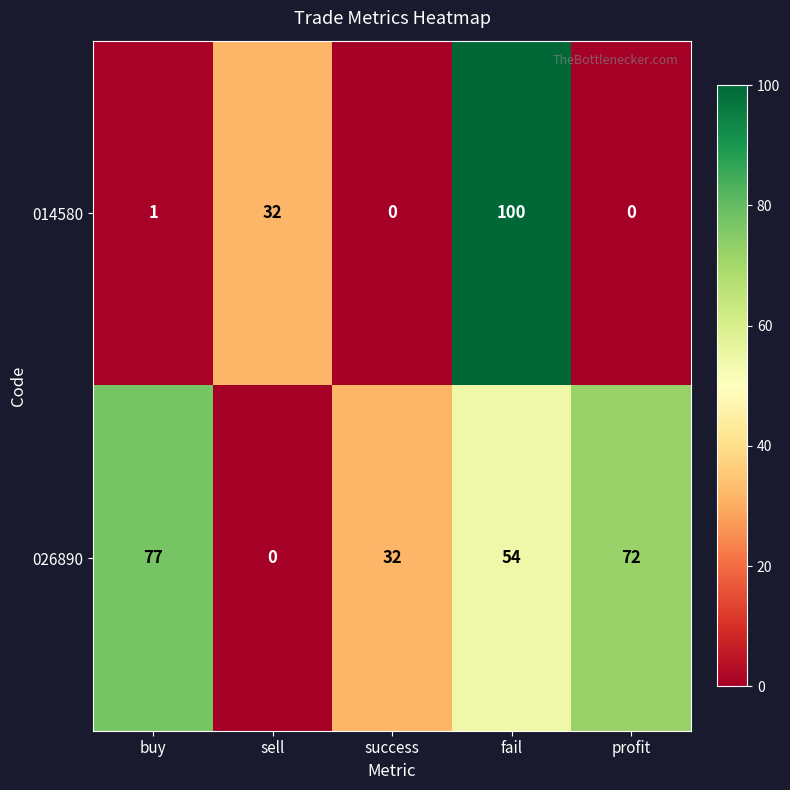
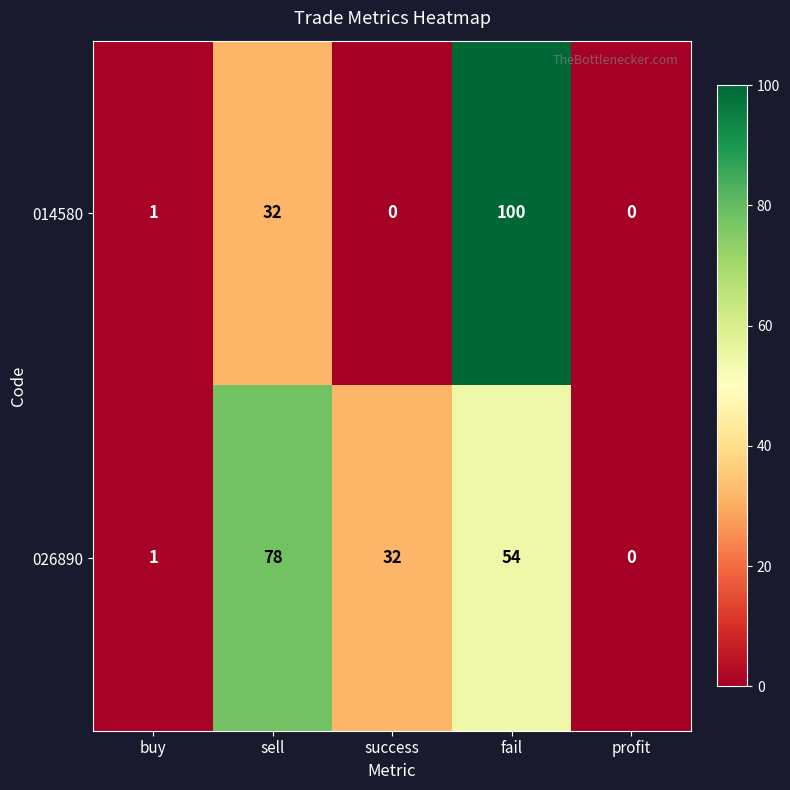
026890, buy: 77 -> 1
026890, sell: 0 -> 78
026890, profit: 72 -> 0
